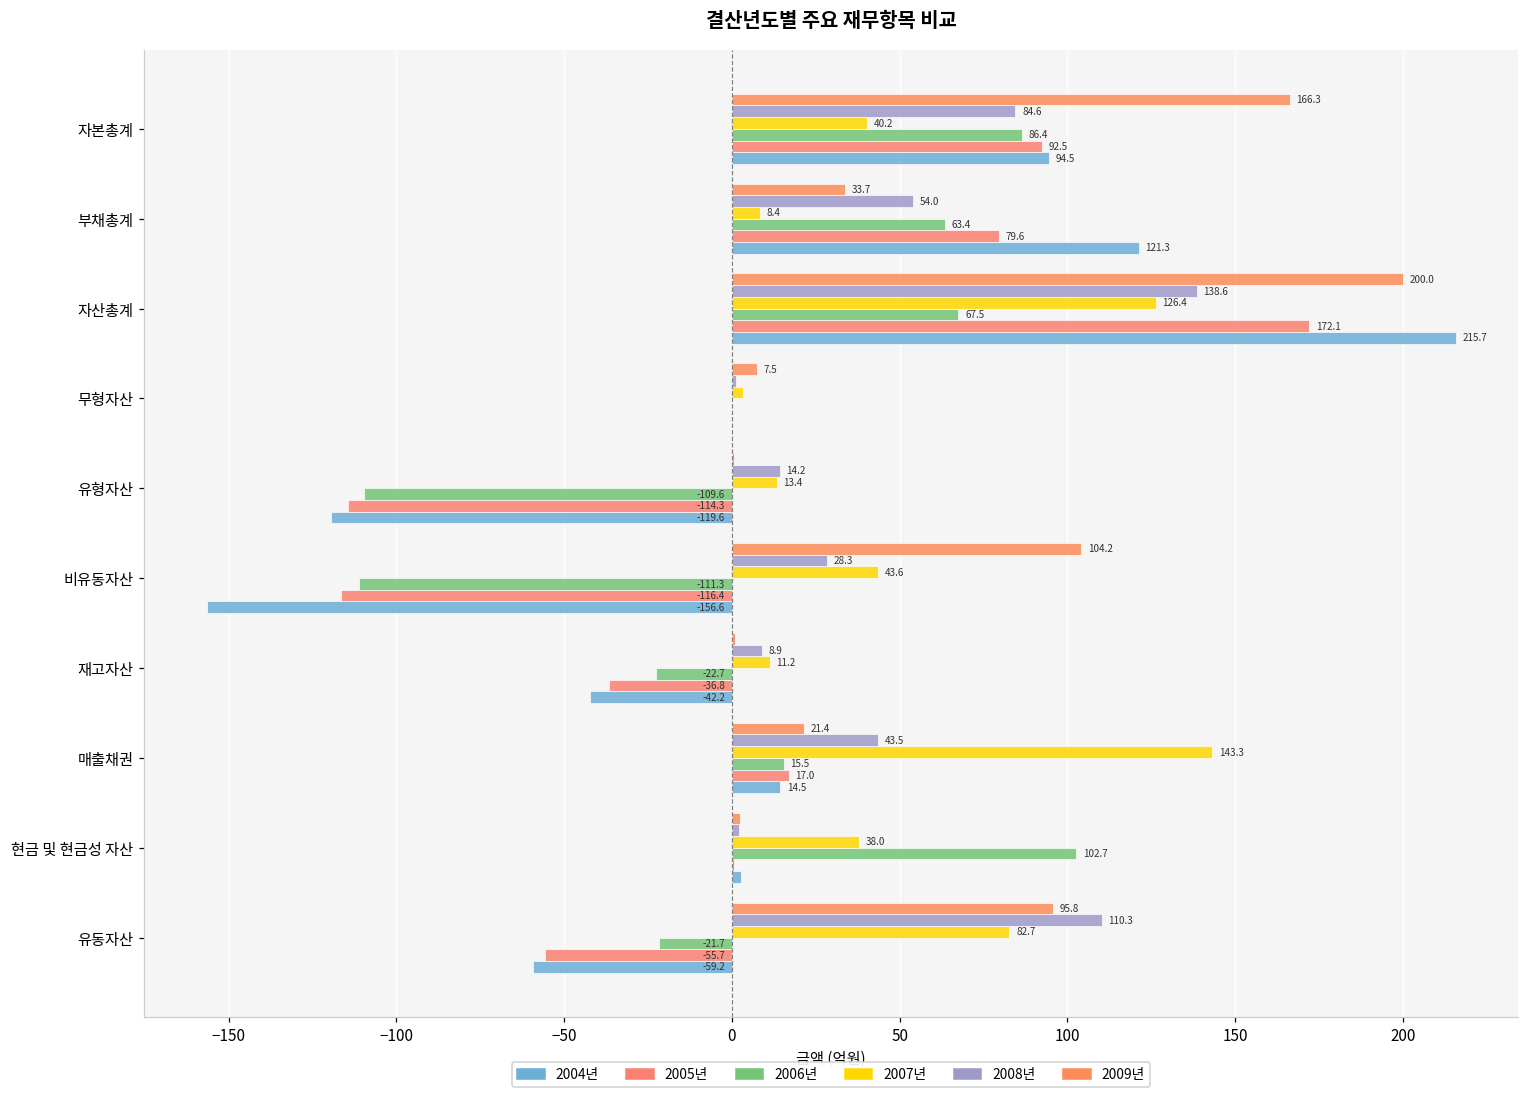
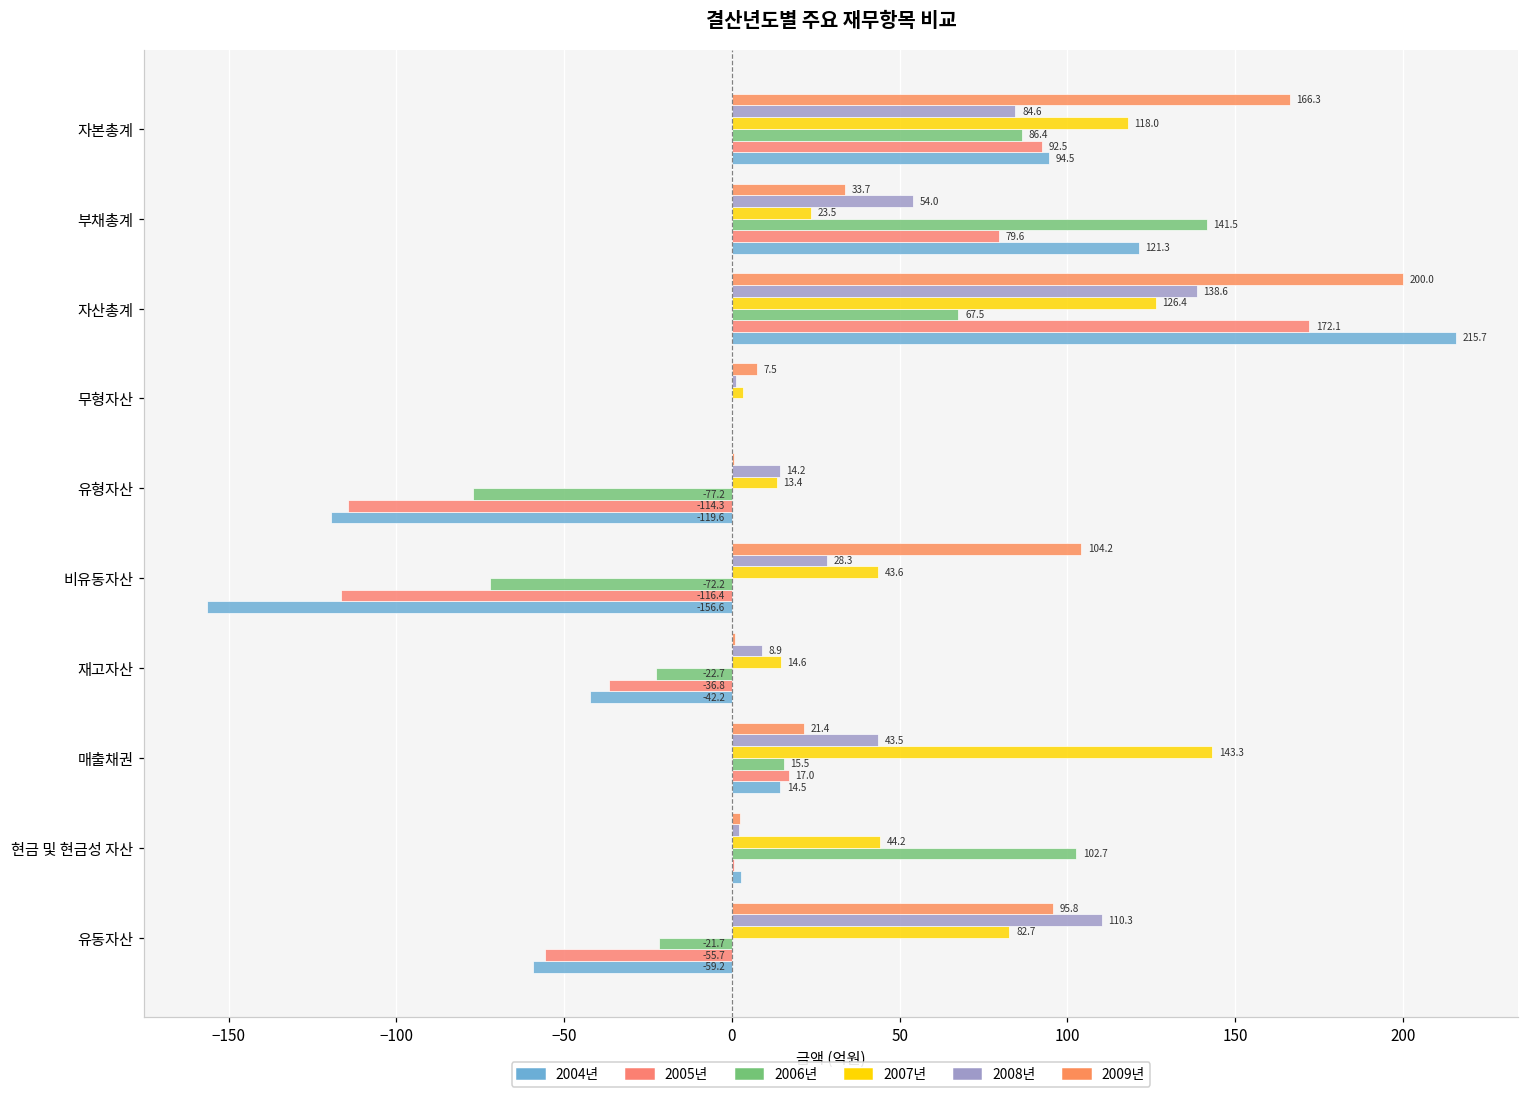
2007년, 자본총계: 40.2 -> 118.0
2007년, 부채총계: 8.4 -> 23.5
2006년, 부채총계: 63.4 -> 141.5
2006년, 유형자산: -109.6 -> -77.2
2006년, 비유동자산: -111.3 -> -72.2
2007년, 재고자산: 11.2 -> 14.6
2007년, 현금 및 현금성 자산: 38.0 -> 44.2
